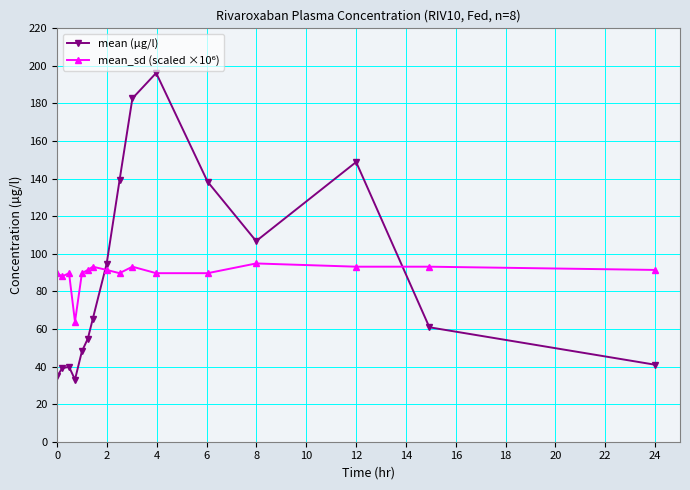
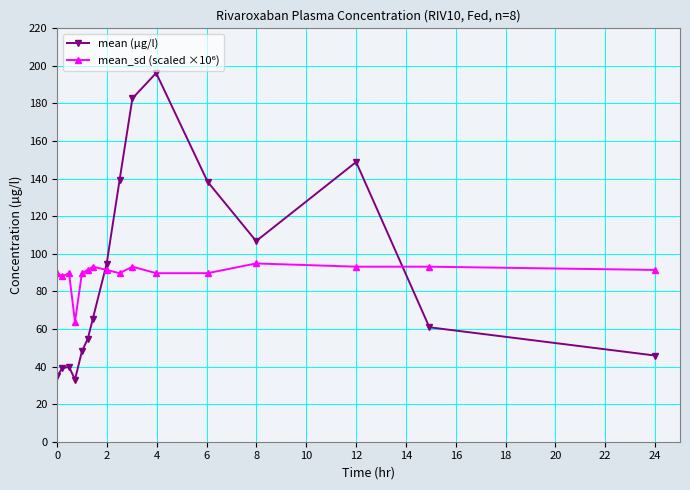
mean (µg/l), 24: 41 -> 46
